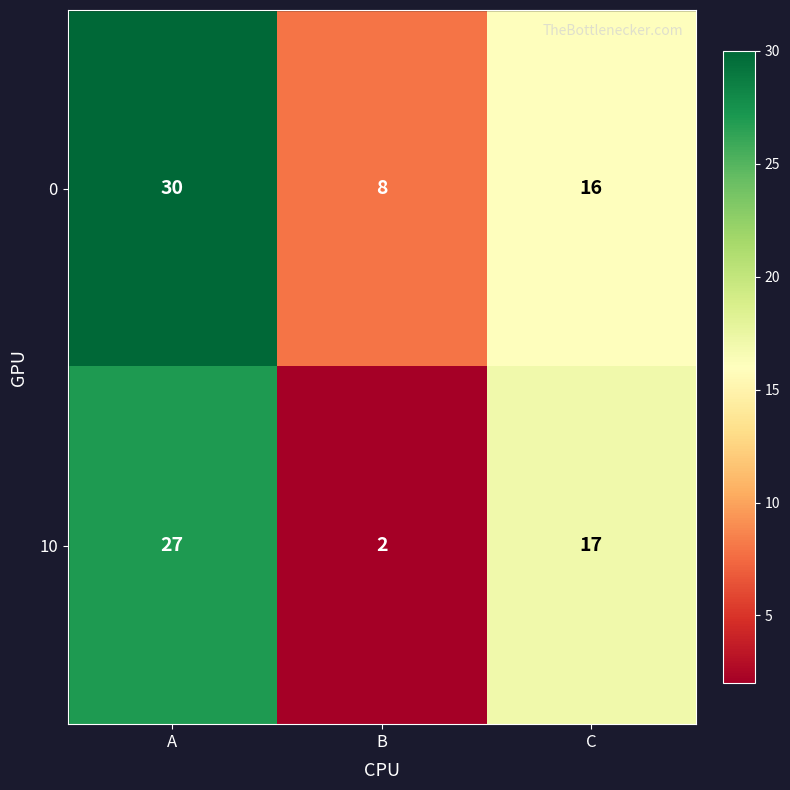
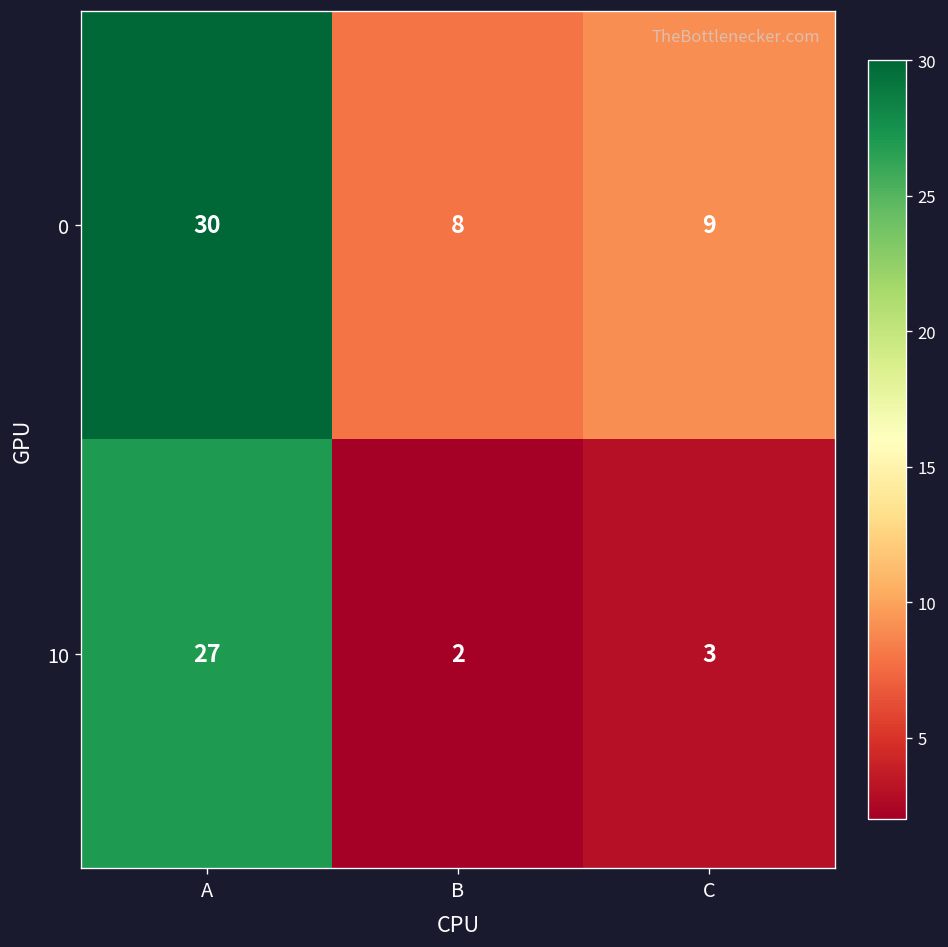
0, C: 16 -> 9
10, C: 17 -> 3
